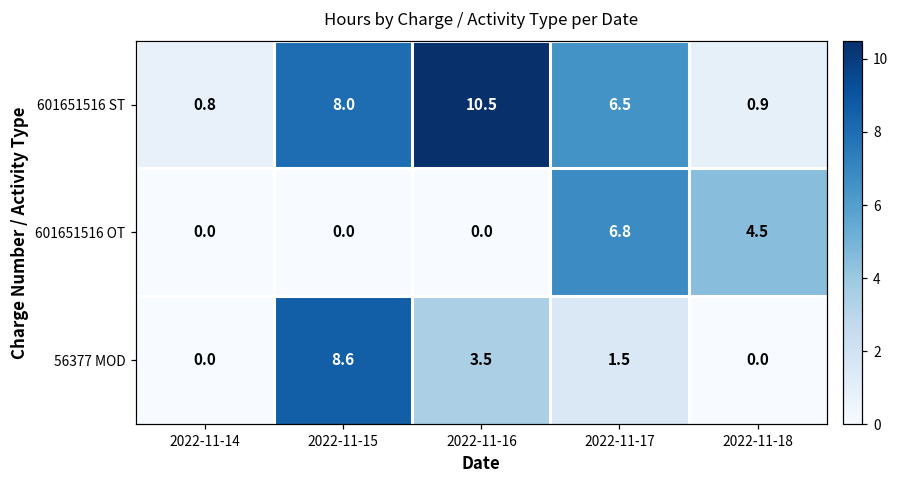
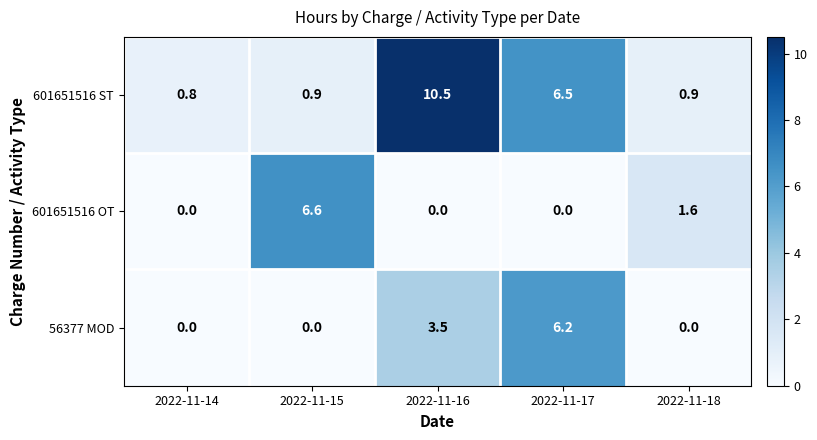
601651516 ST, 2022-11-15: 8.0 -> 0.9
601651516 OT, 2022-11-15: 0.0 -> 6.6
601651516 OT, 2022-11-17: 6.8 -> 0.0
601651516 OT, 2022-11-18: 4.5 -> 1.6
56377 MOD, 2022-11-15: 8.6 -> 0.0
56377 MOD, 2022-11-17: 1.5 -> 6.2
